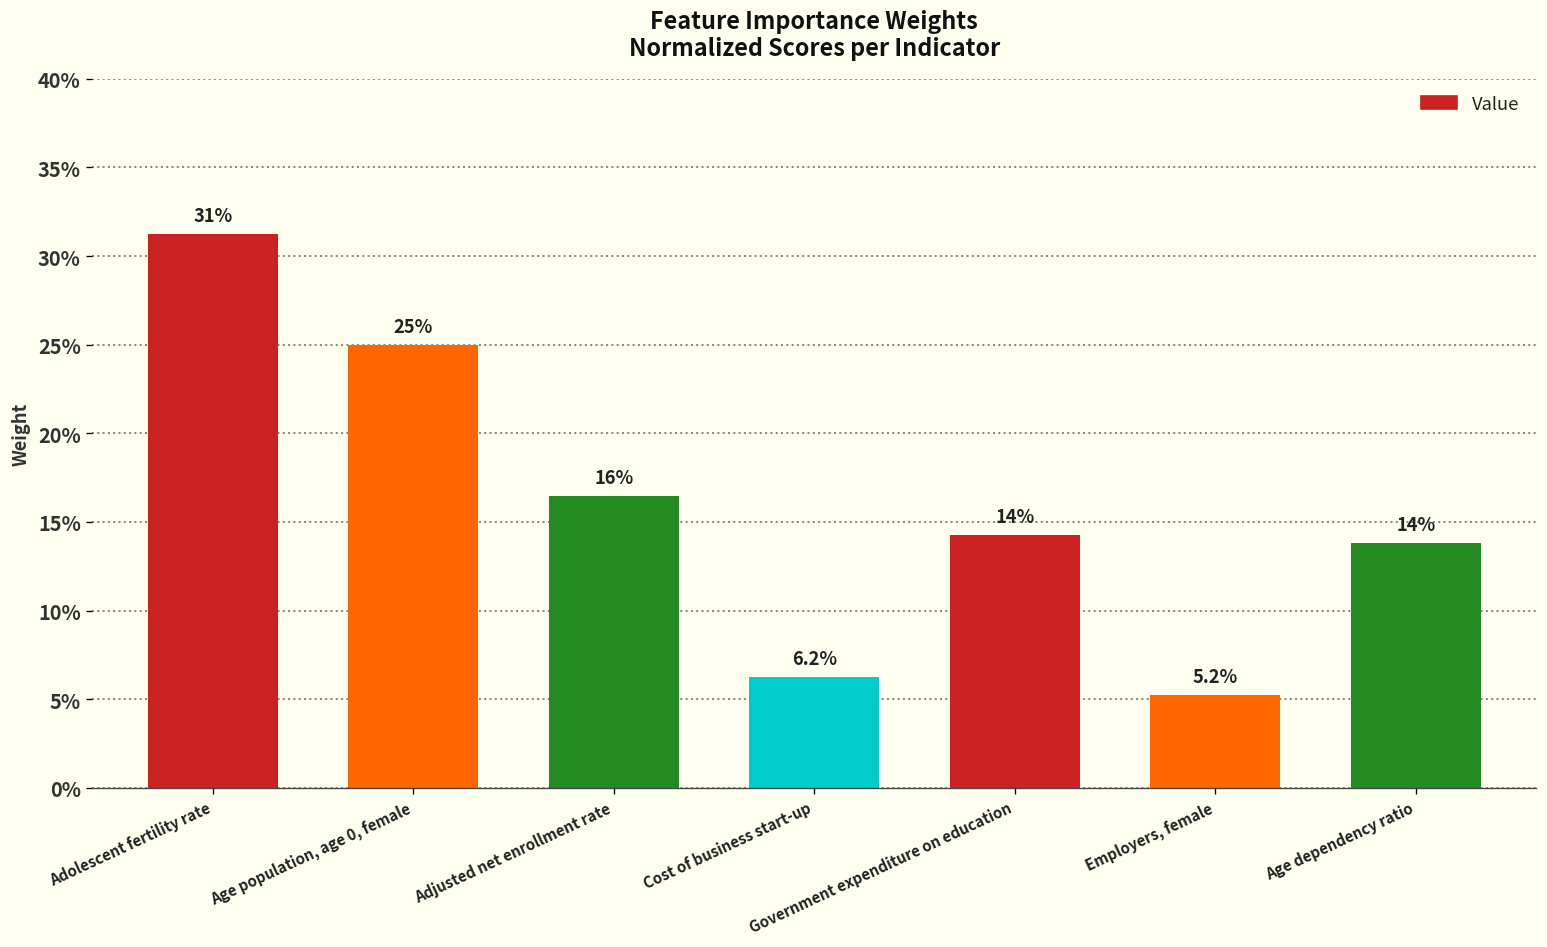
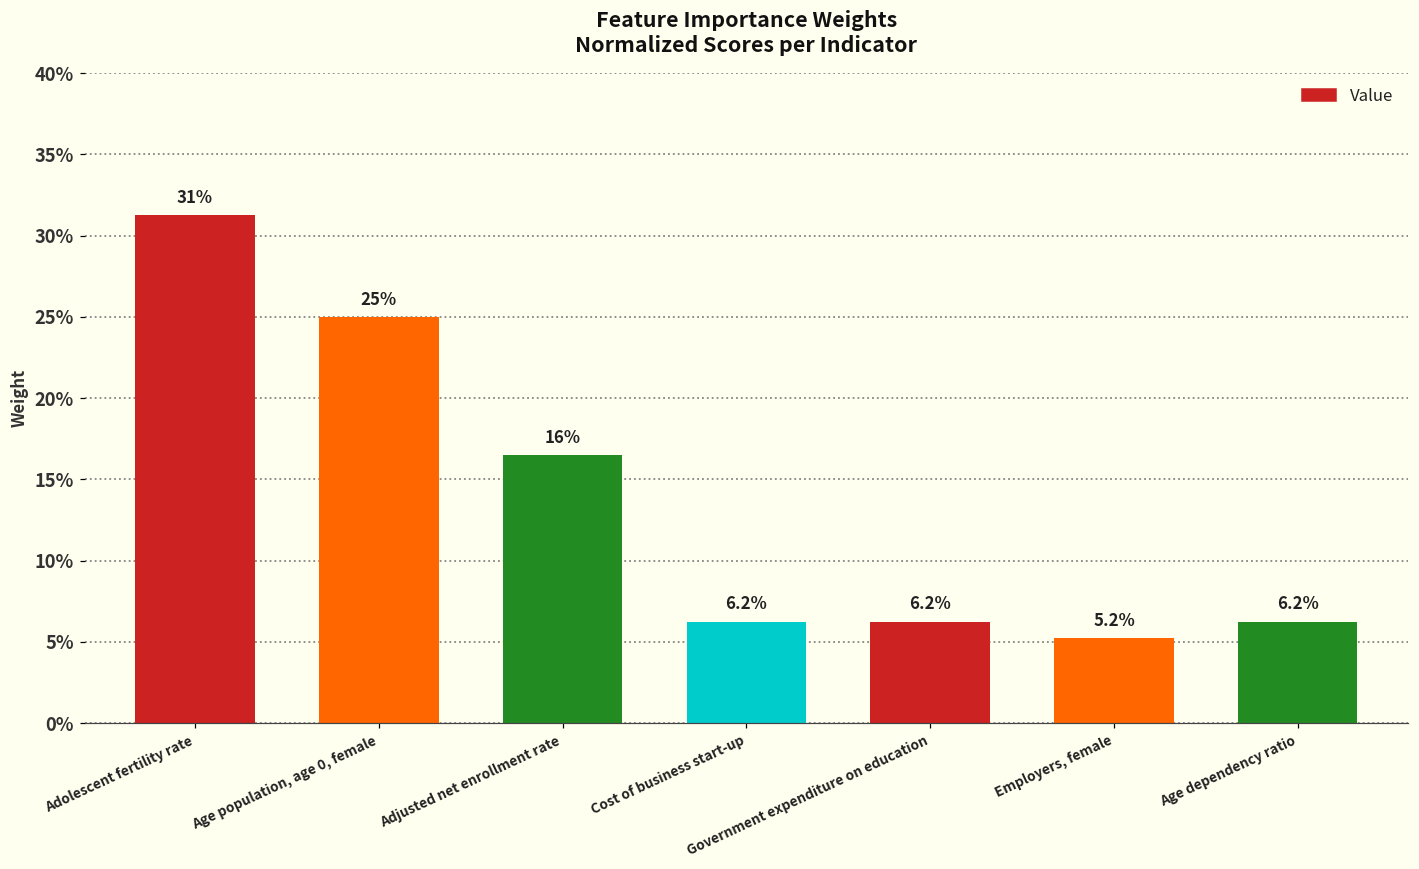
Government expenditure on education: 14% -> 6.2%
Age dependency ratio: 14% -> 6.2%
